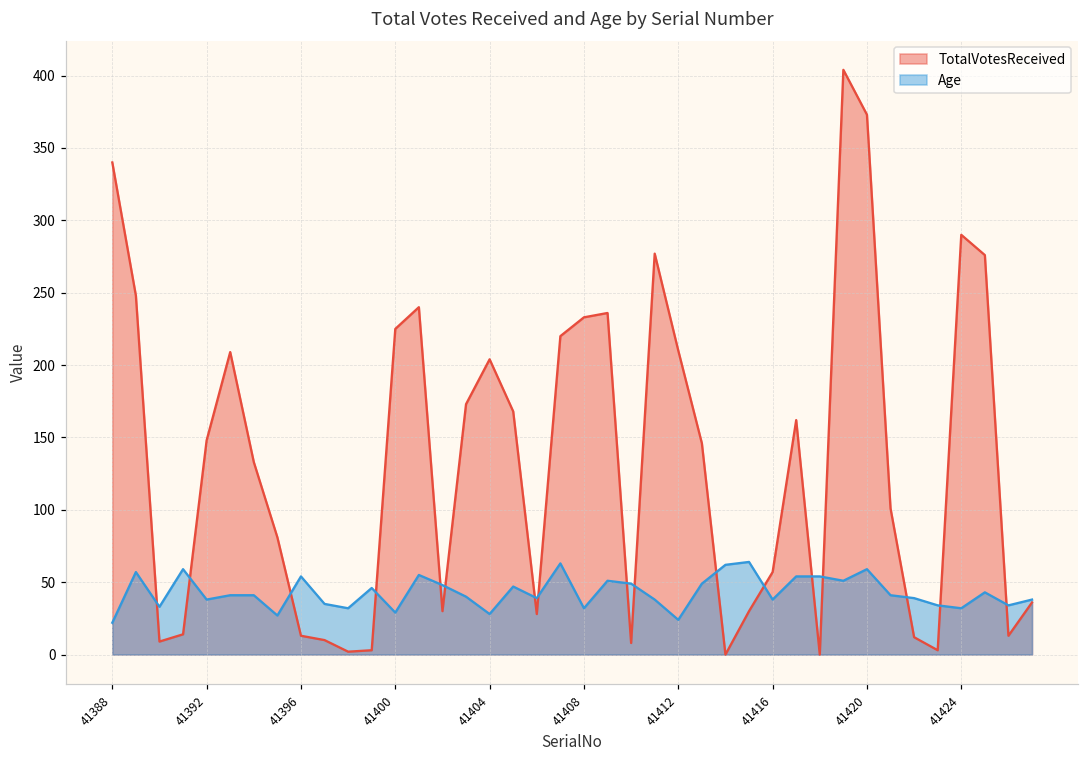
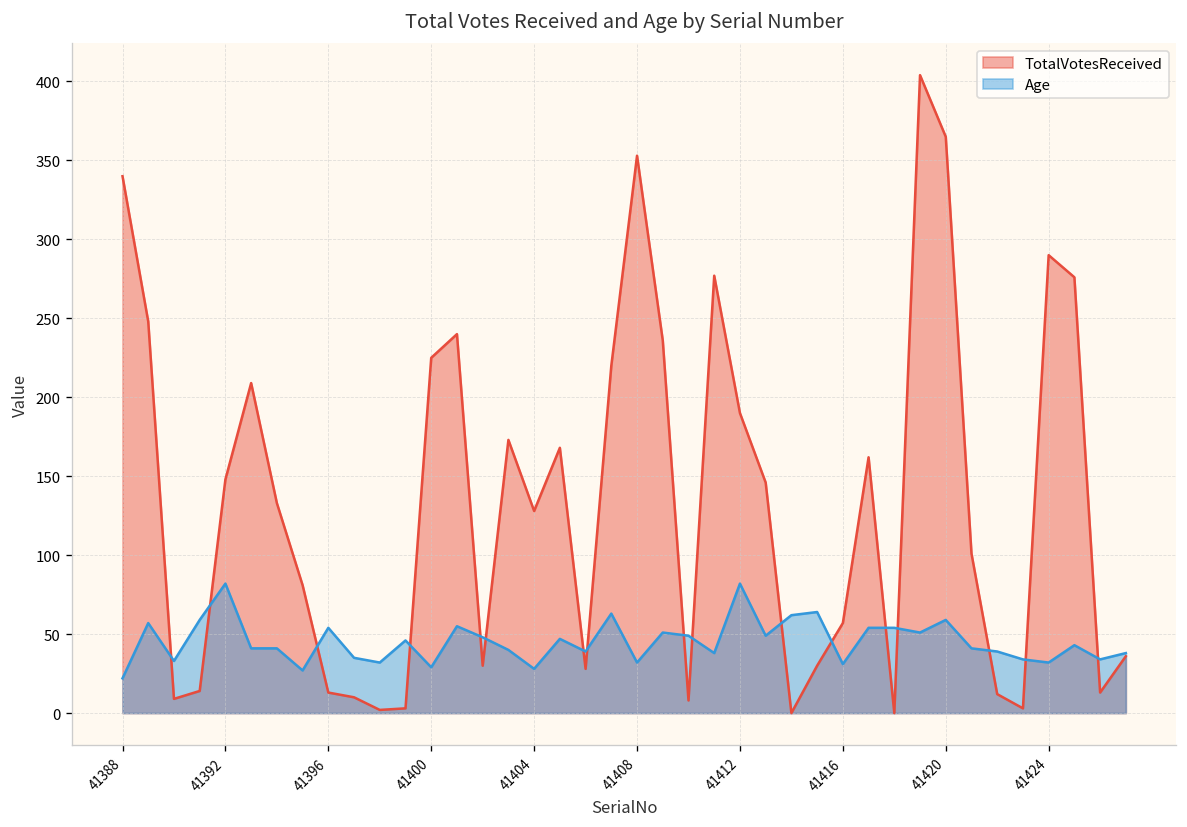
Age, 41392: 38 -> 82
TotalVotesReceived, 41404: 204 -> 128
TotalVotesReceived, 41408: 233 -> 353
TotalVotesReceived, 41412: 210 -> 190
Age, 41412: 24 -> 82
Age, 41416: 38 -> 31
TotalVotesReceived, 41420: 373 -> 365
